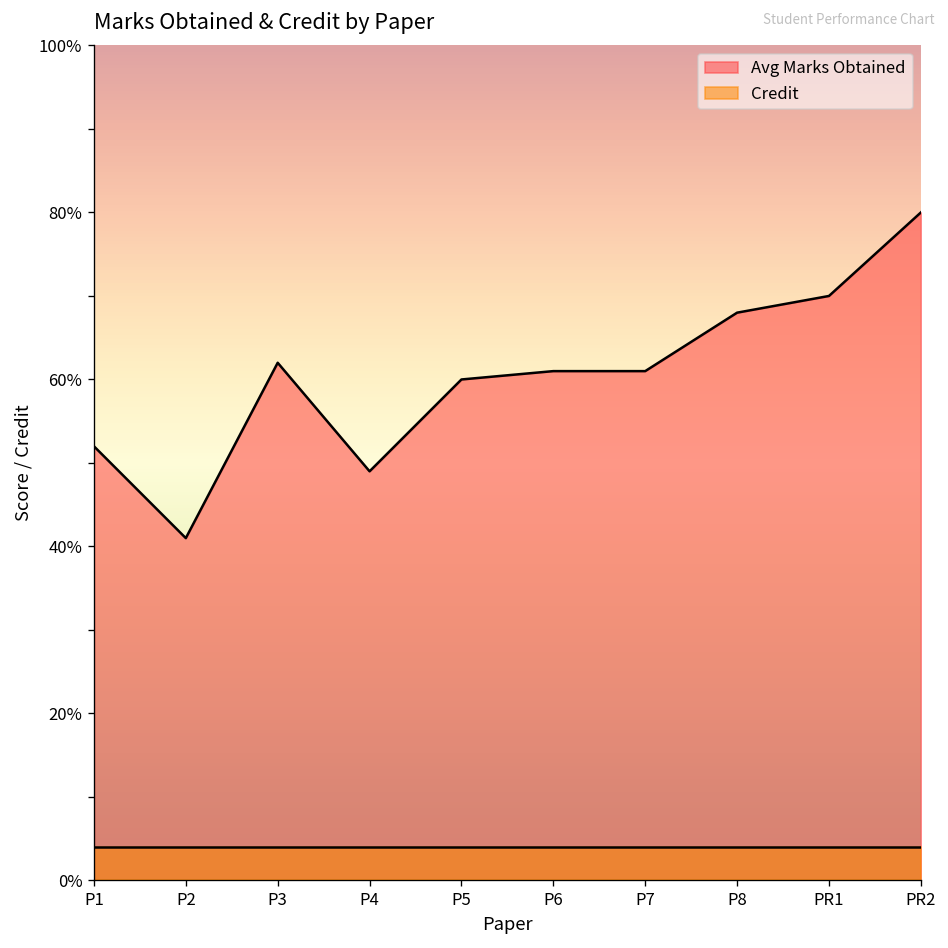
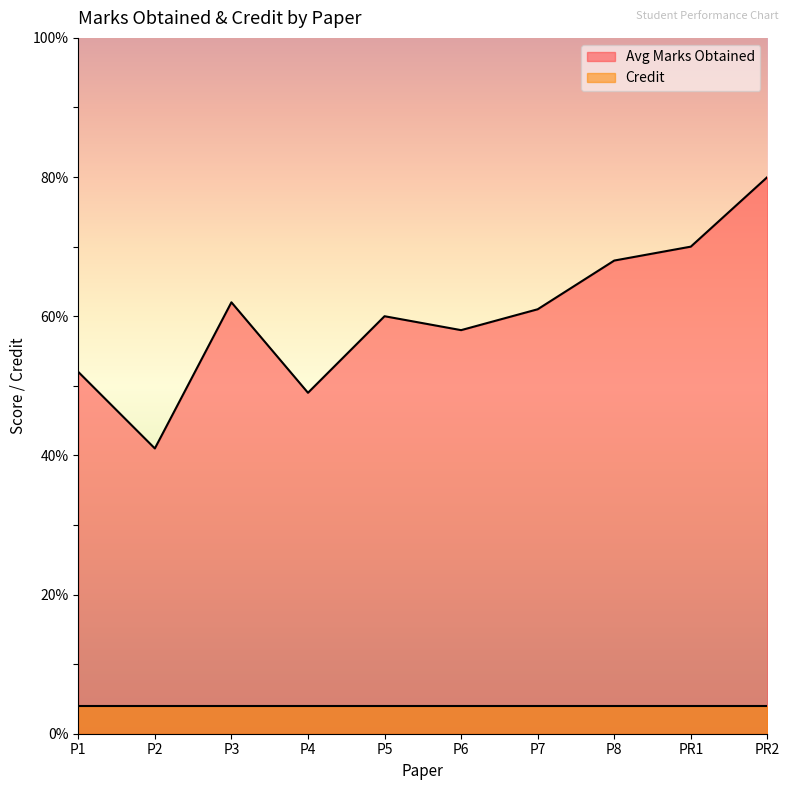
Avg Marks Obtained, P6: 61% -> 58%
